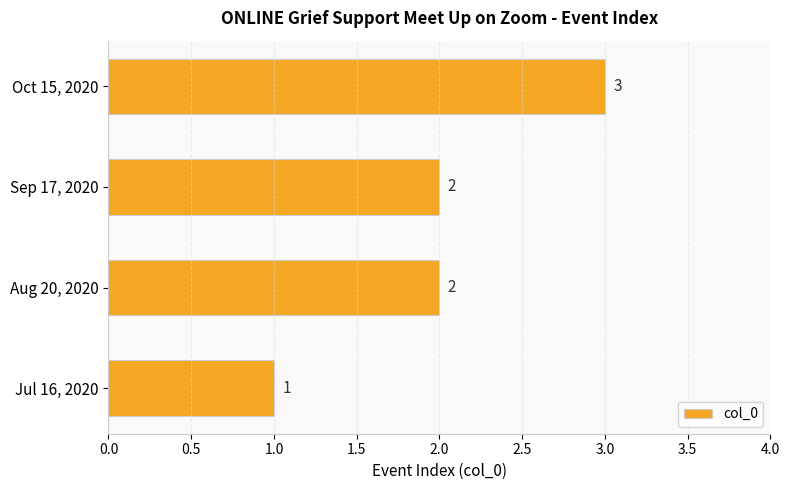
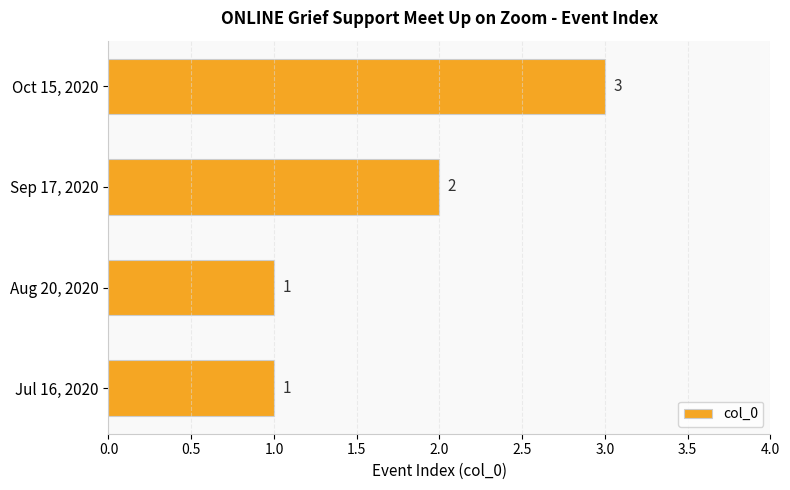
Aug 20, 2020: 2 -> 1
